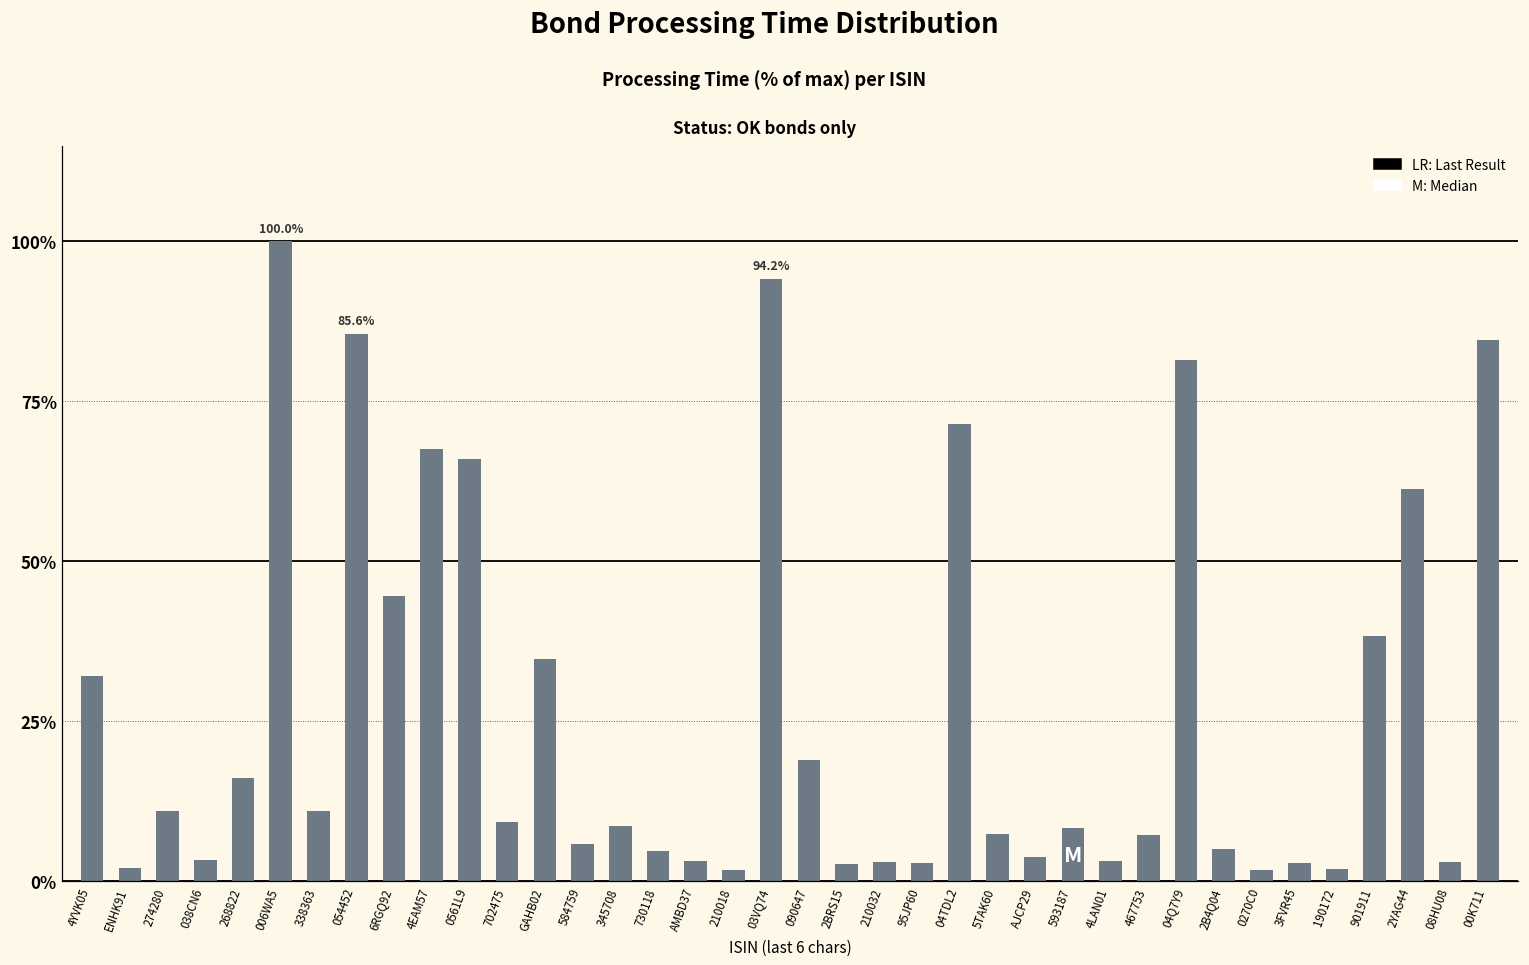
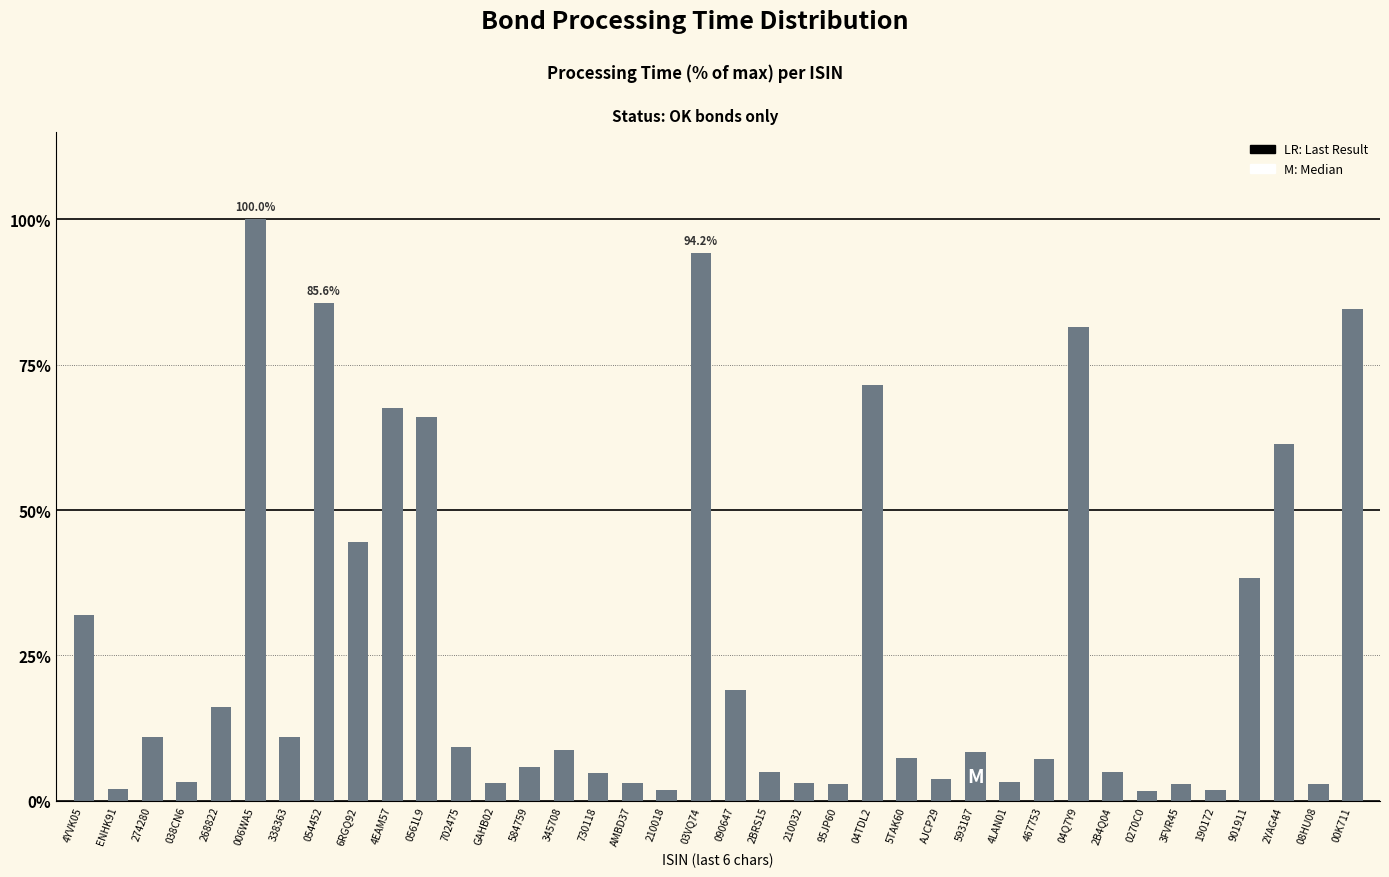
GAHB02: 35% -> 3%
2BRS15: 3% -> 5%
